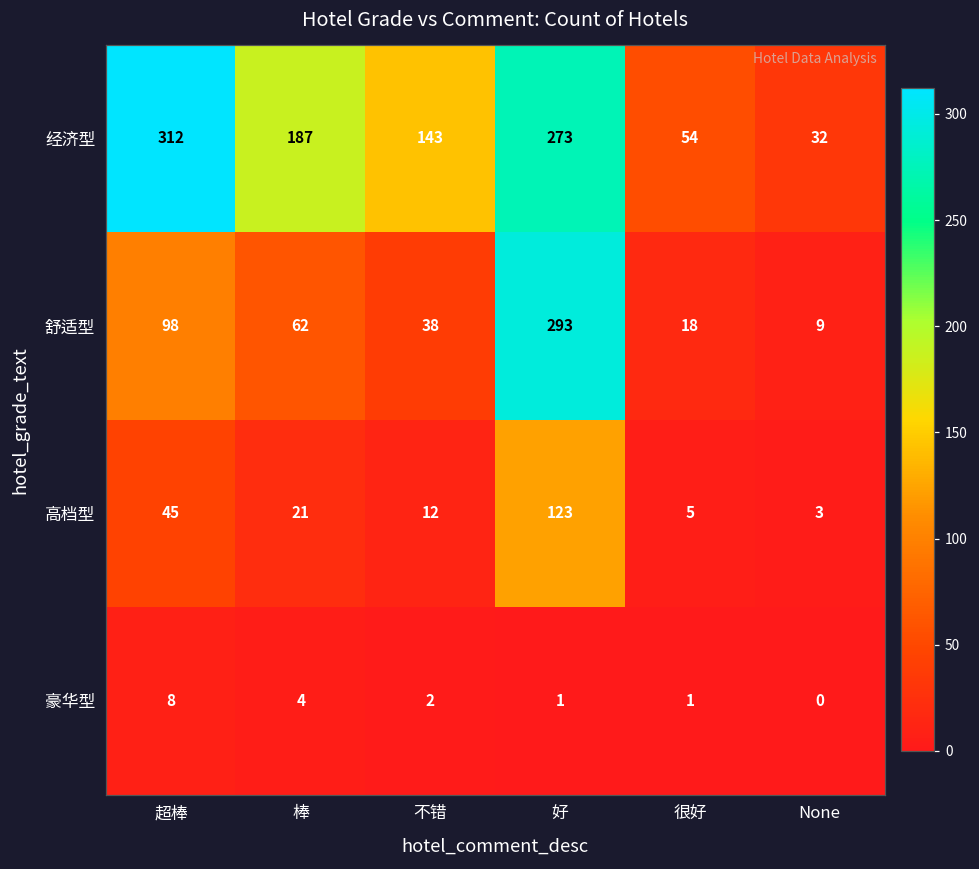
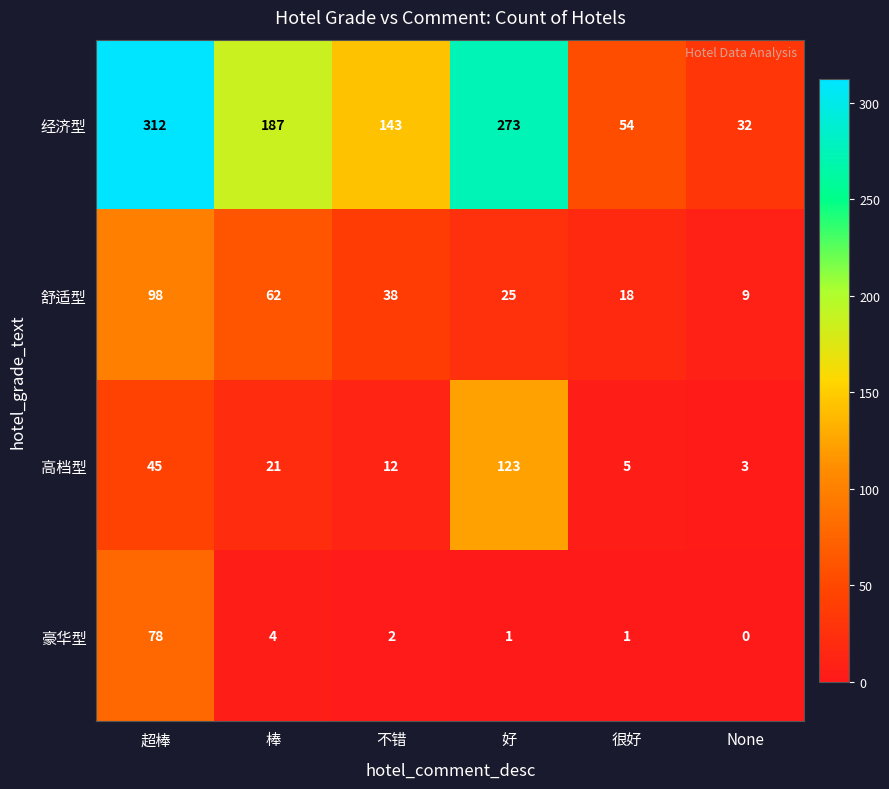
舒适型, 好: 293 -> 25
豪华型, 超棒: 8 -> 78
